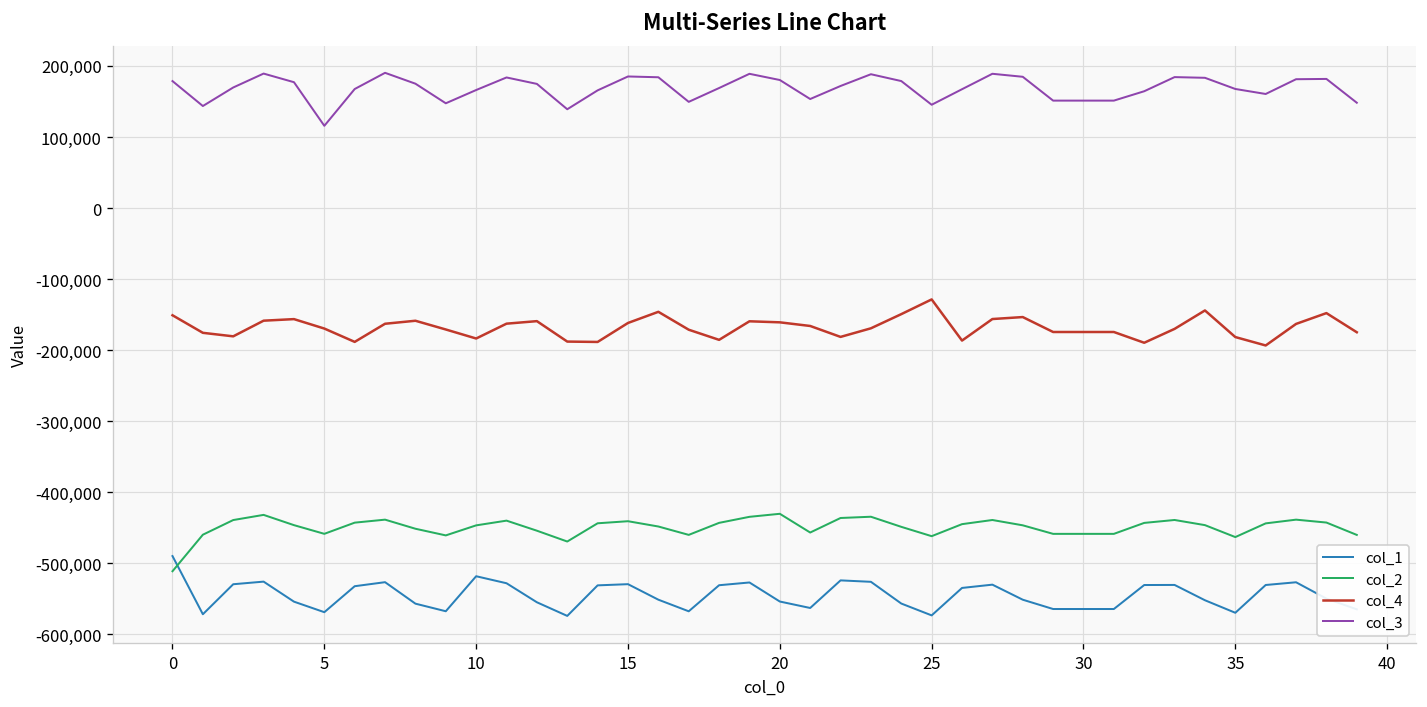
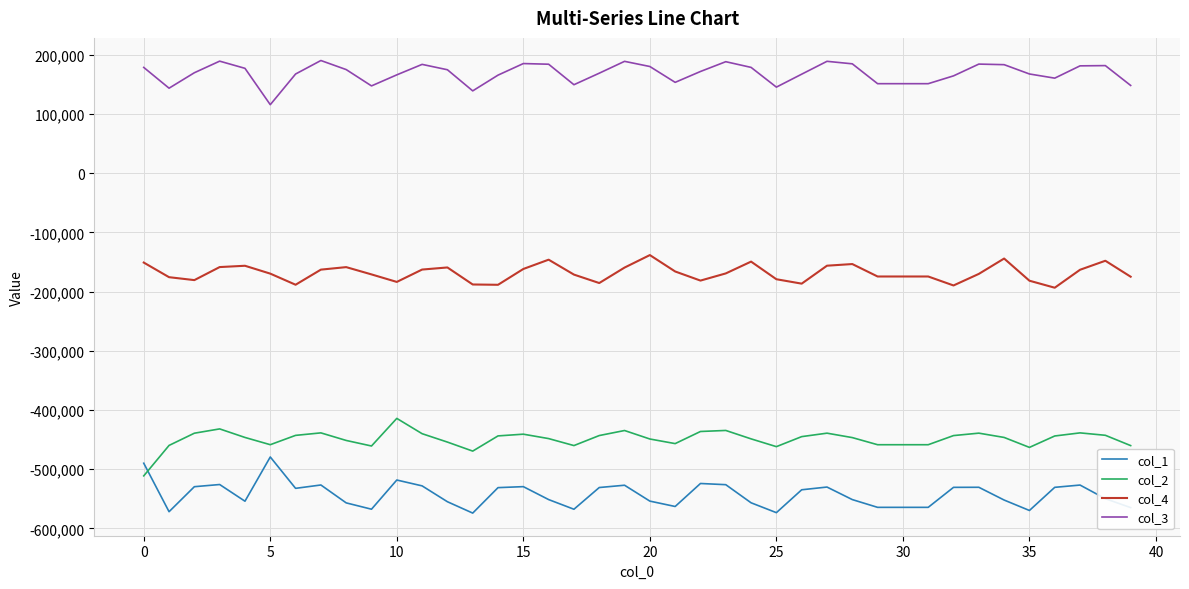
col_1, 5: -570,000 -> -480,000
col_2, 10: -450,000 -> -410,000
col_2, 20: -430,000 -> -450,000
col_4, 20: -160,000 -> -140,000
col_4, 25: -130,000 -> -180,000
